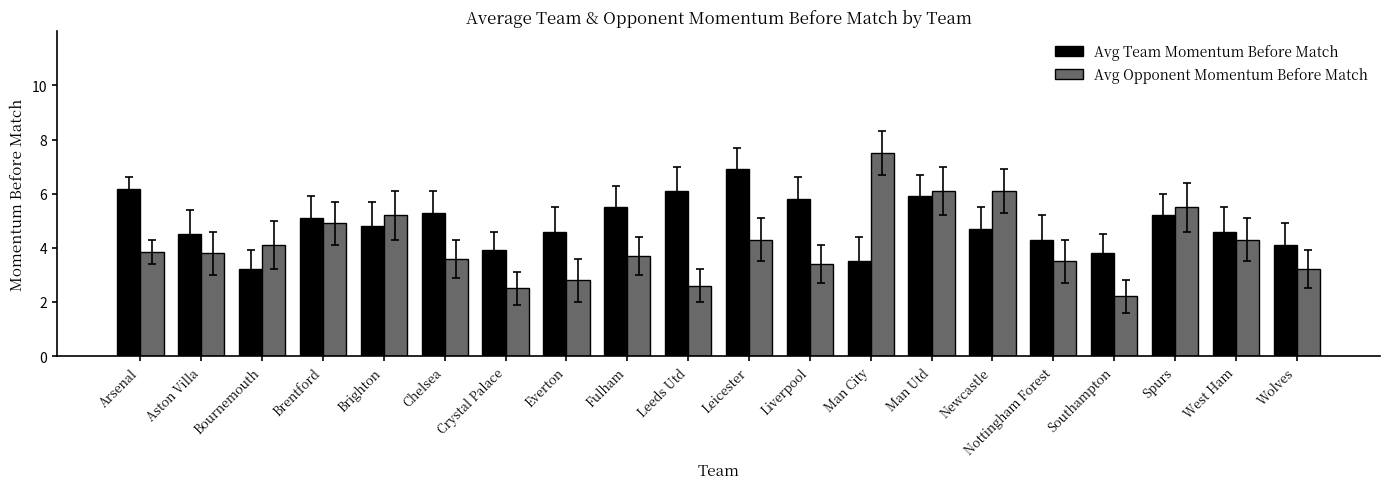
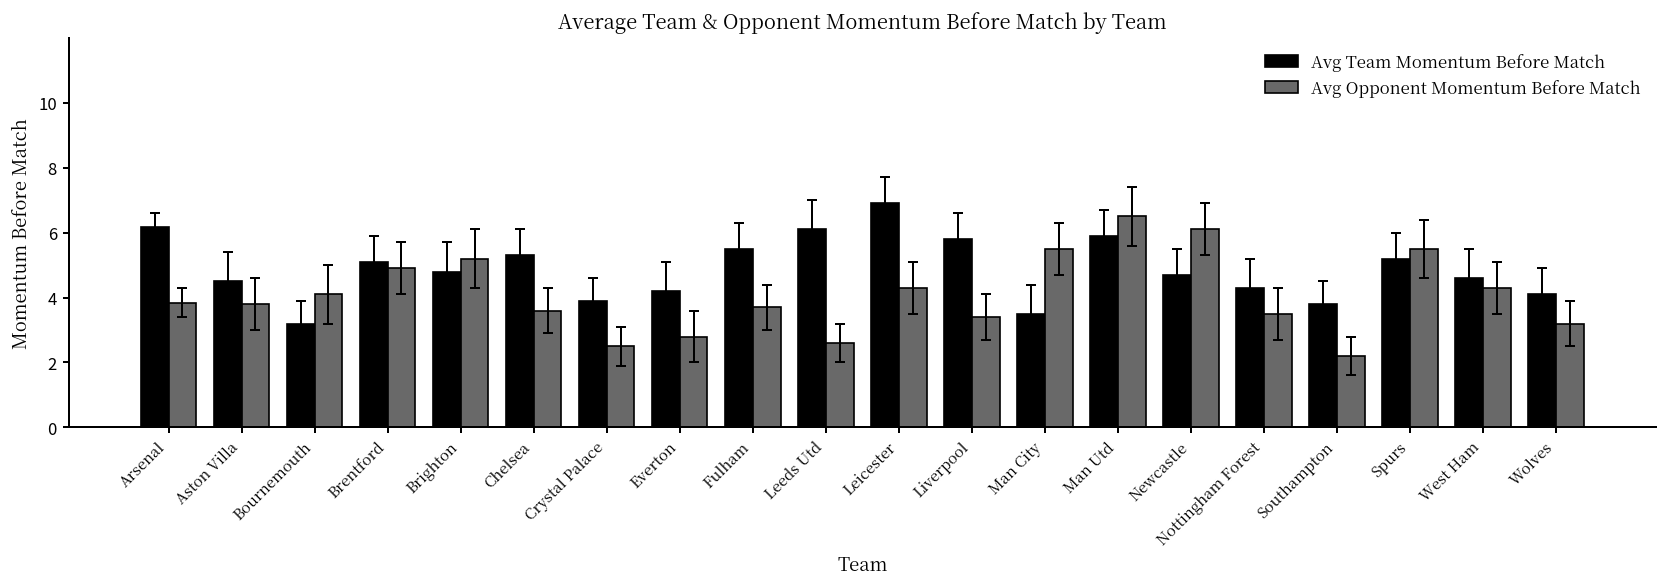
Avg Team Momentum Before Match, Everton: 4.6 -> 4.2
Avg Opponent Momentum Before Match, Man City: 7.5 -> 5.5
Avg Opponent Momentum Before Match, Man Utd: 6.1 -> 6.5
